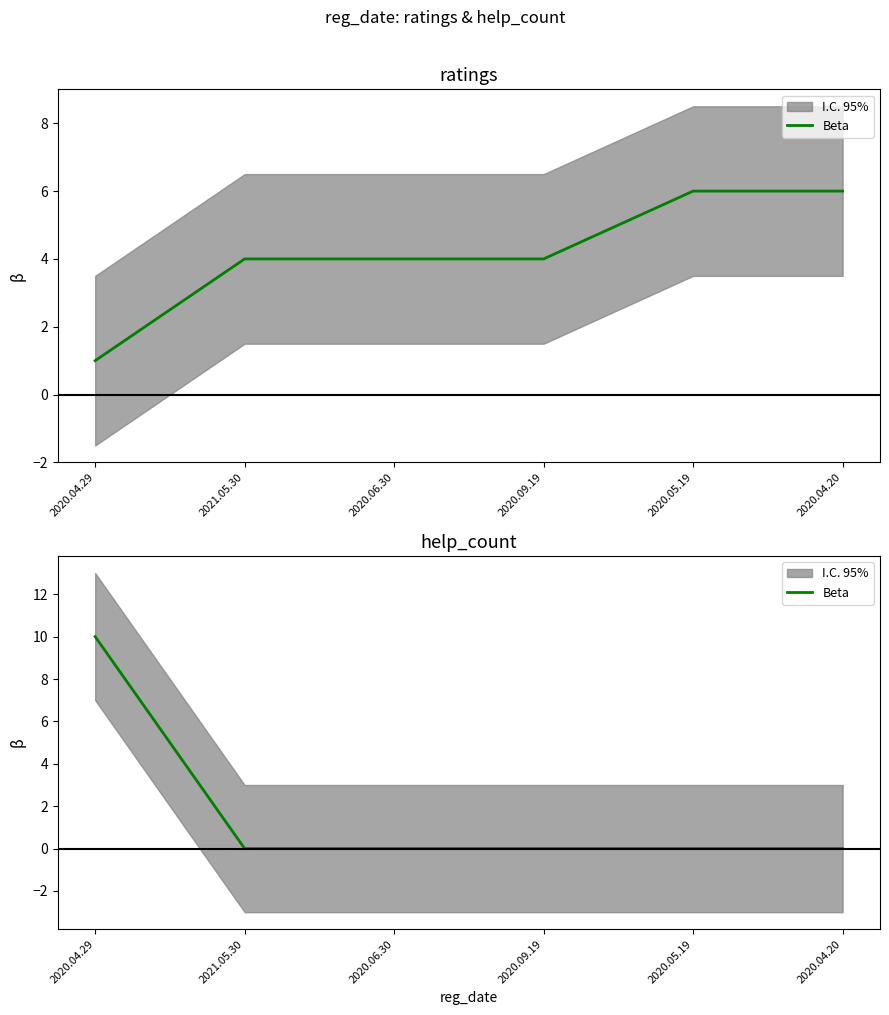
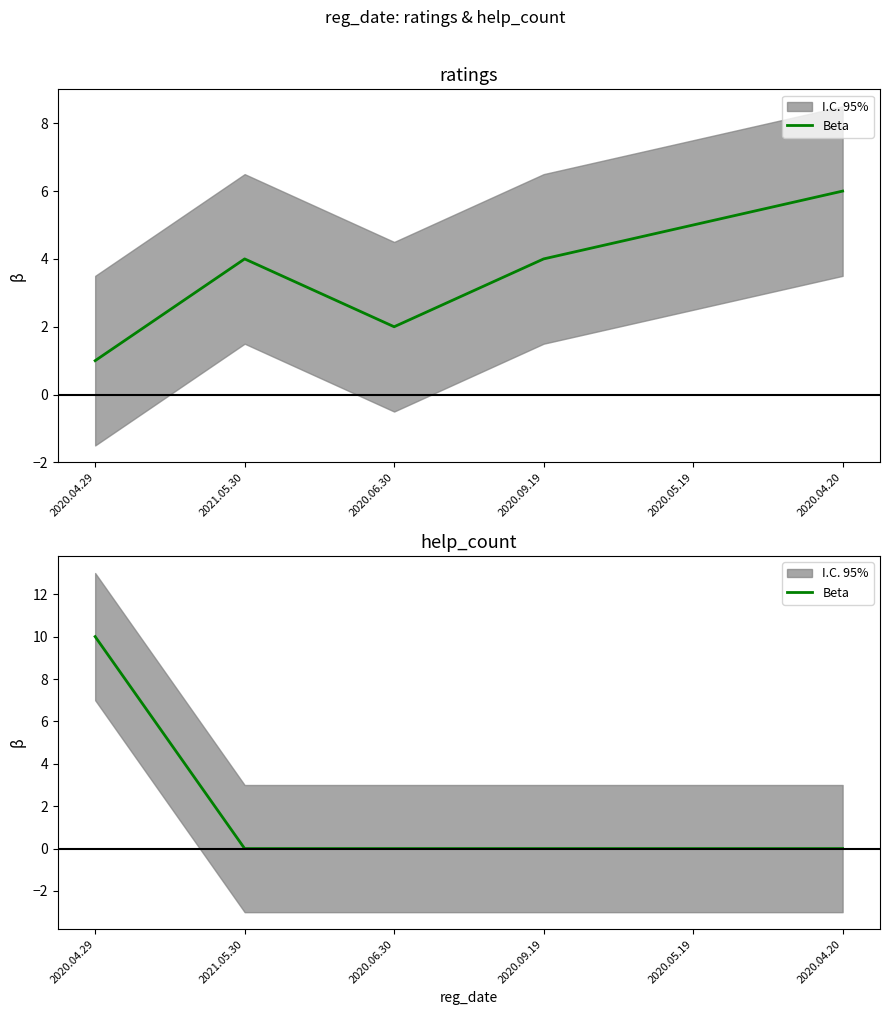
ratings, Beta, 2020.06.30: 4 -> 2
ratings, Beta, 2020.05.19: 6 -> 5
